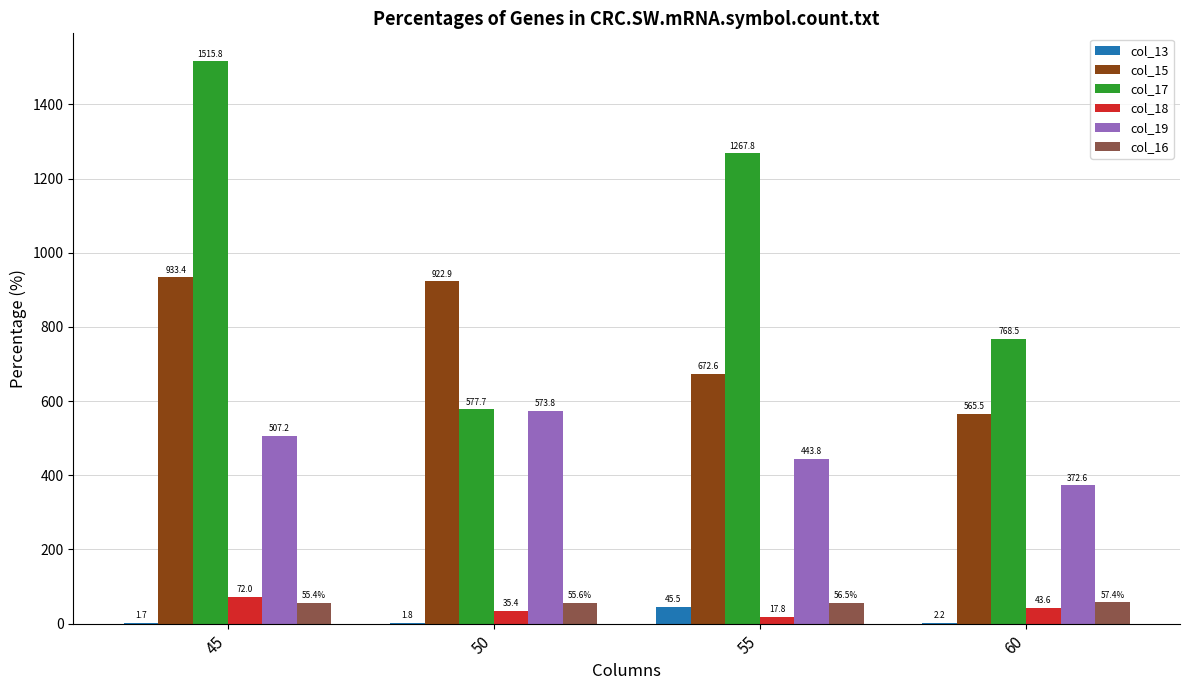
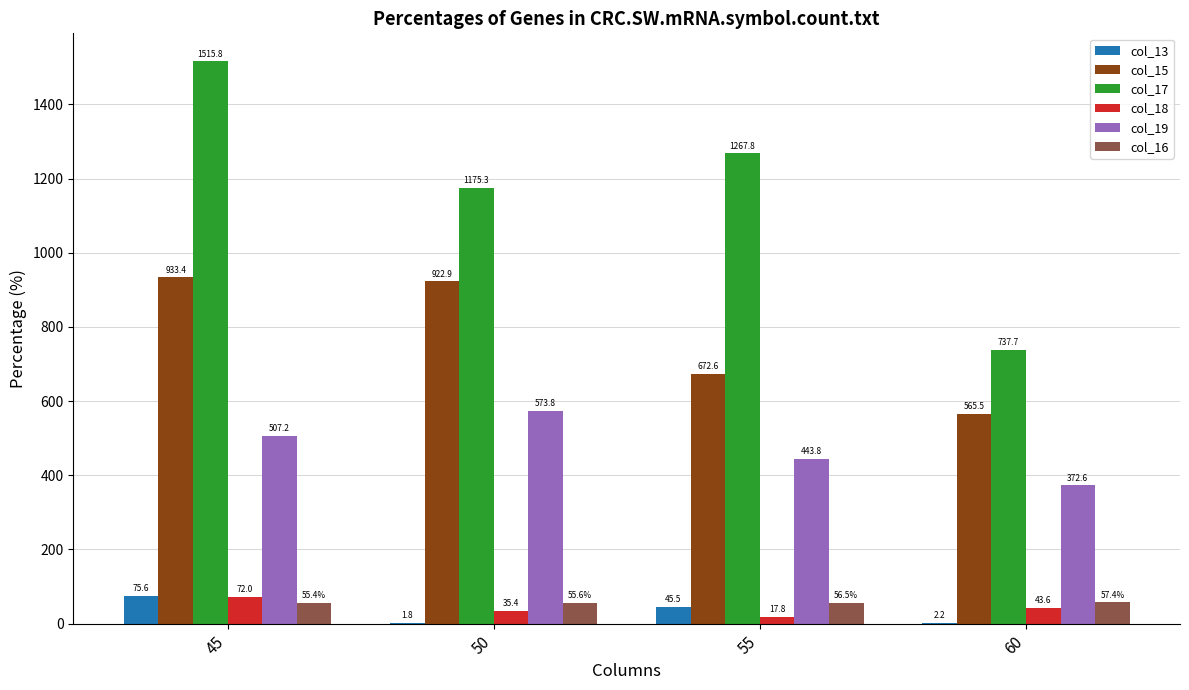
col_13, 45: 1.7 -> 75.6
col_17, 50: 577.7 -> 1175.3
col_17, 60: 768.5 -> 737.7
